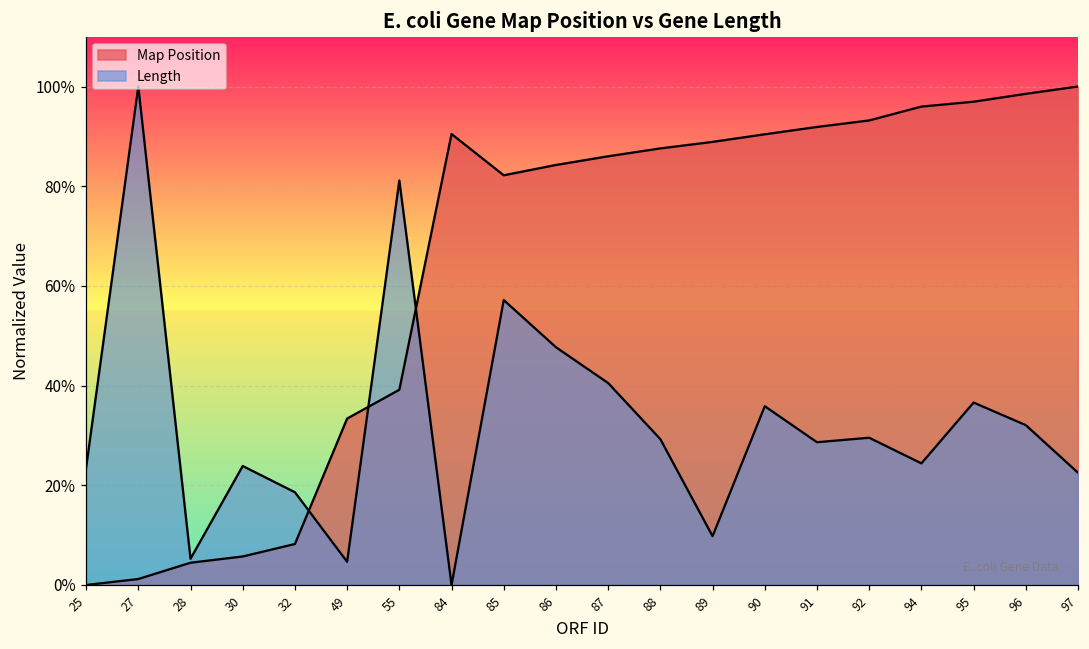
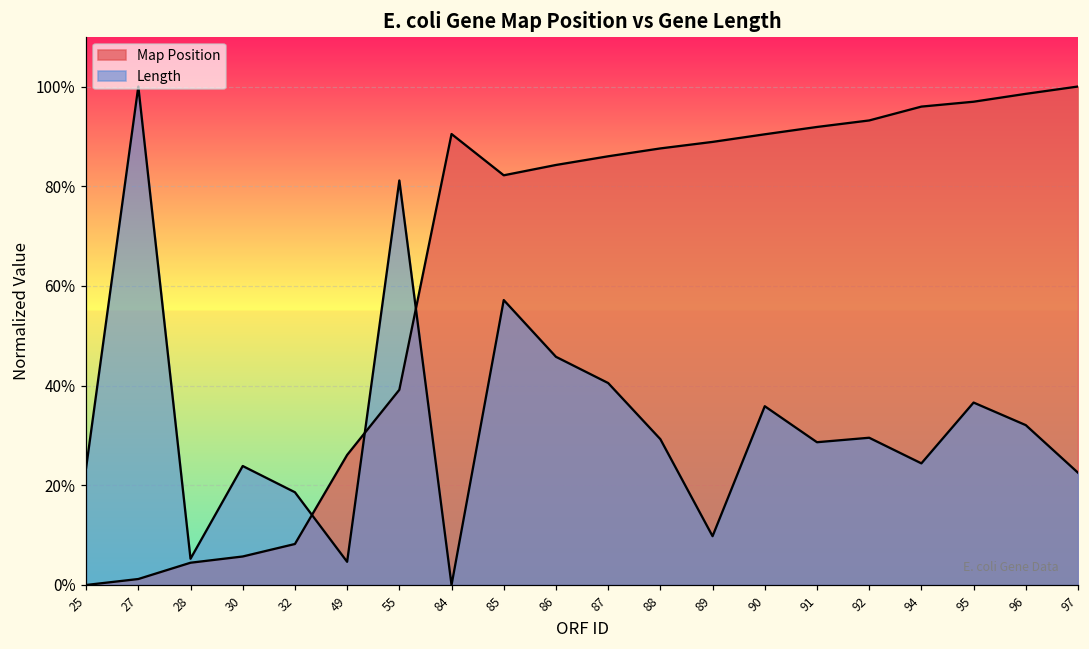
Map Position, 49: 33% -> 26%
Length, 86: 48% -> 46%
